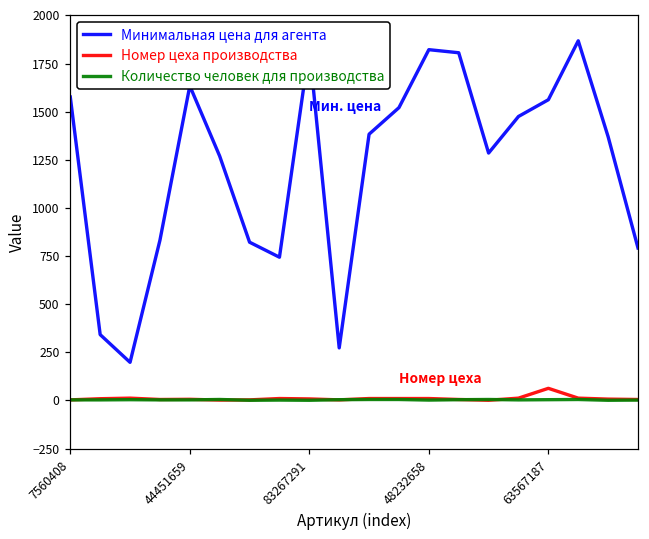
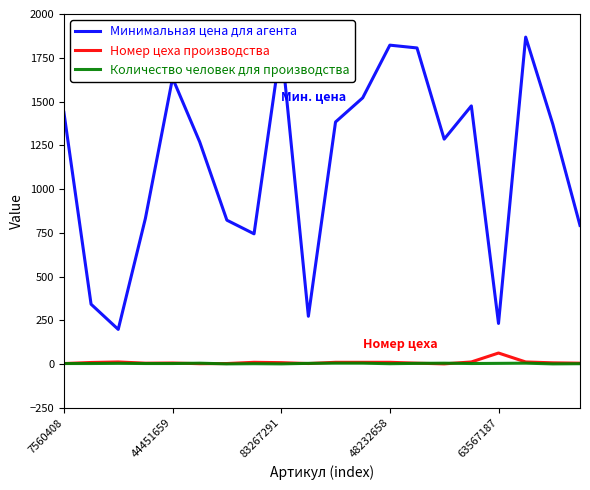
Минимальная цена для агента, 7560408: 1580 -> 1440
Минимальная цена для агента, 63567187: 1560 -> 230
